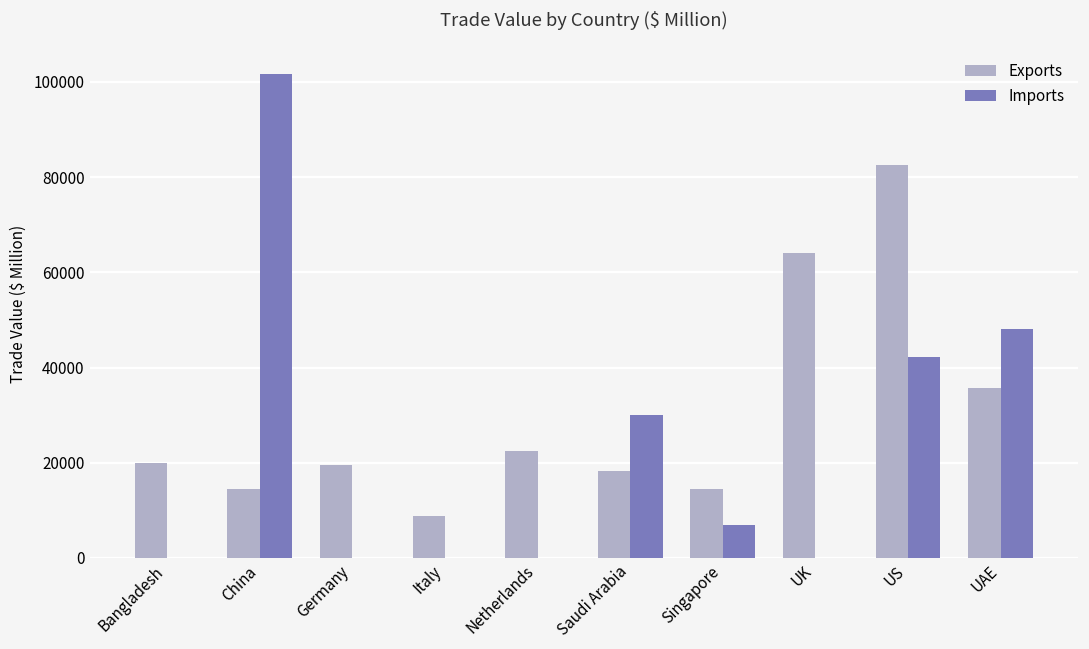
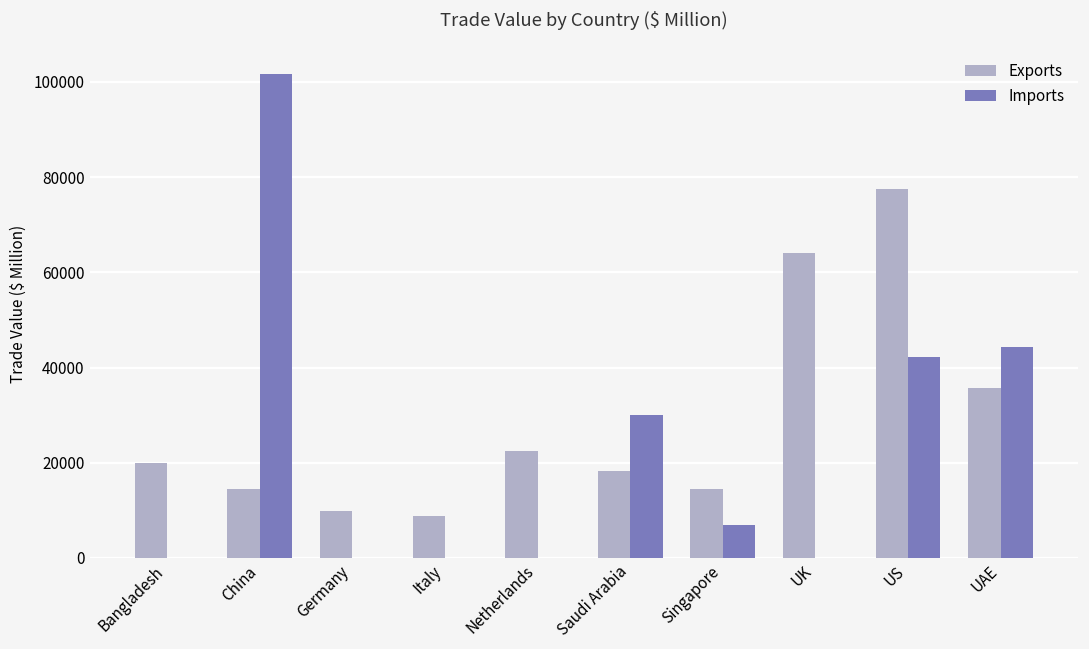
Exports, Germany: 19000 -> 10000
Exports, US: 83000 -> 78000
Imports, UAE: 48000 -> 44000
